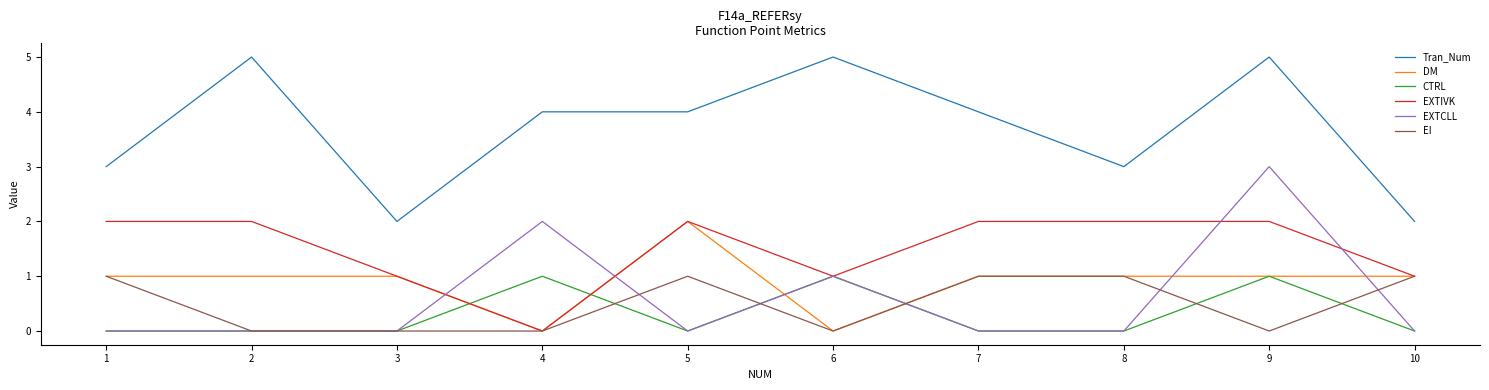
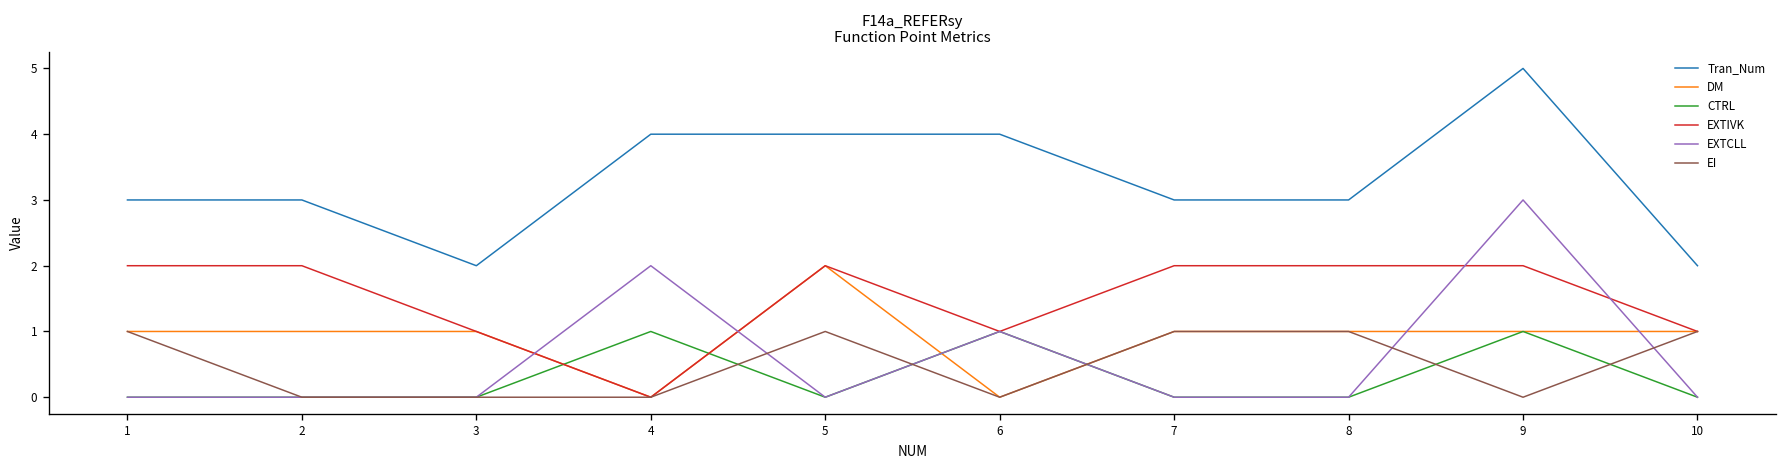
Tran_Num, 2: 5 -> 3
Tran_Num, 6: 5 -> 4
Tran_Num, 7: 4 -> 3
